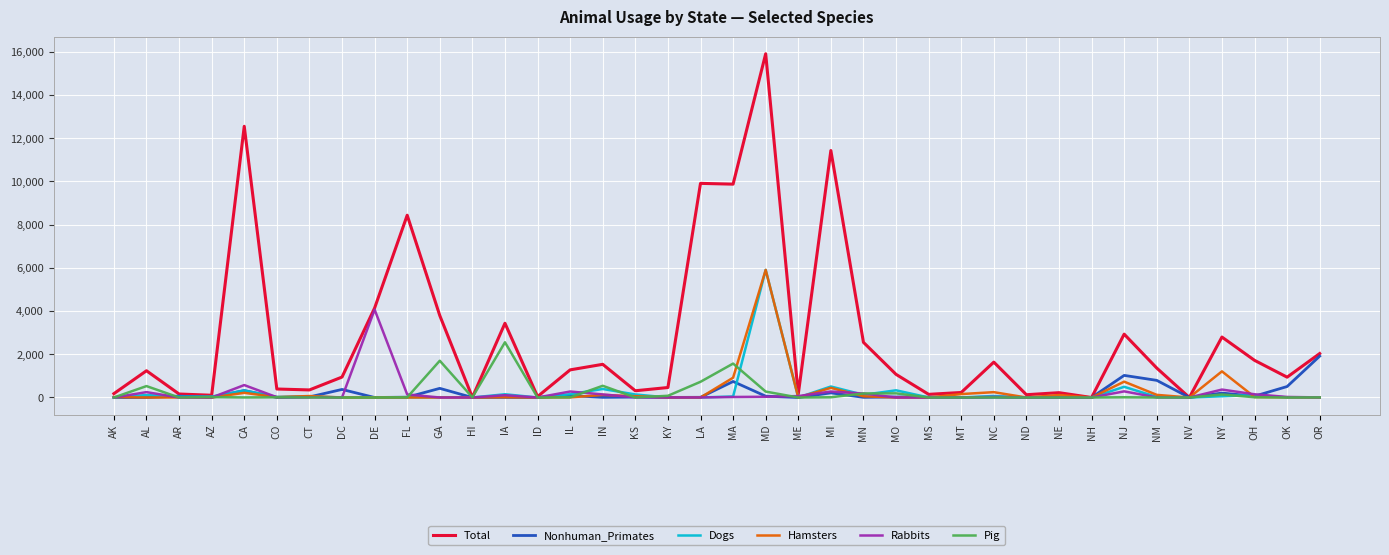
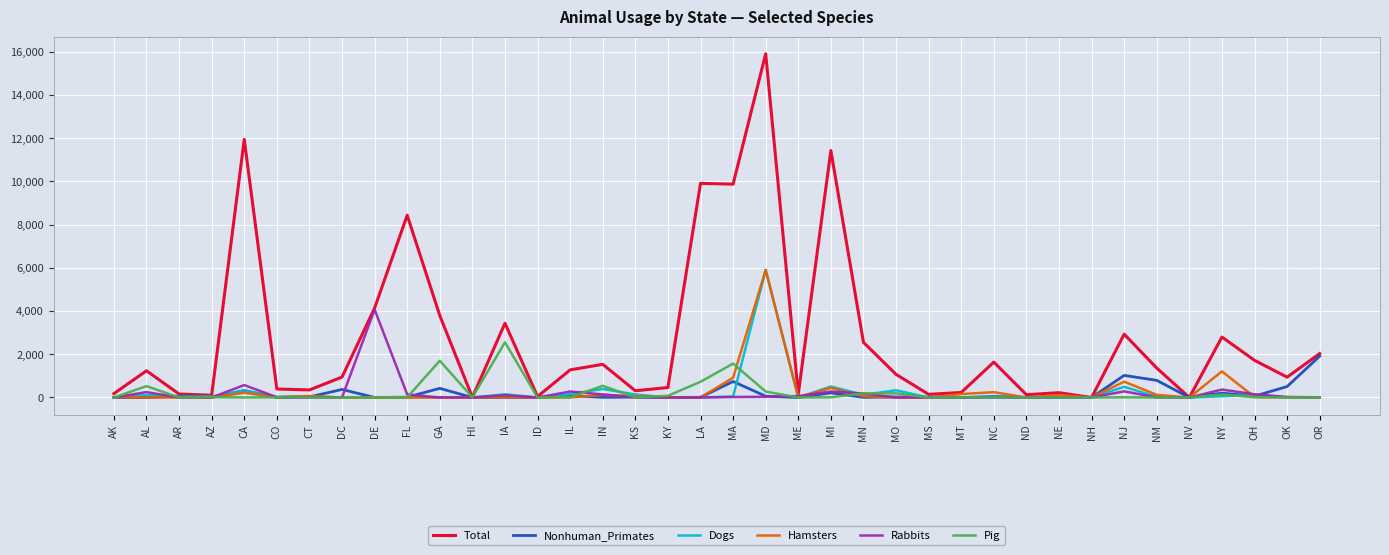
Total, CA: 12,600 -> 11,900
